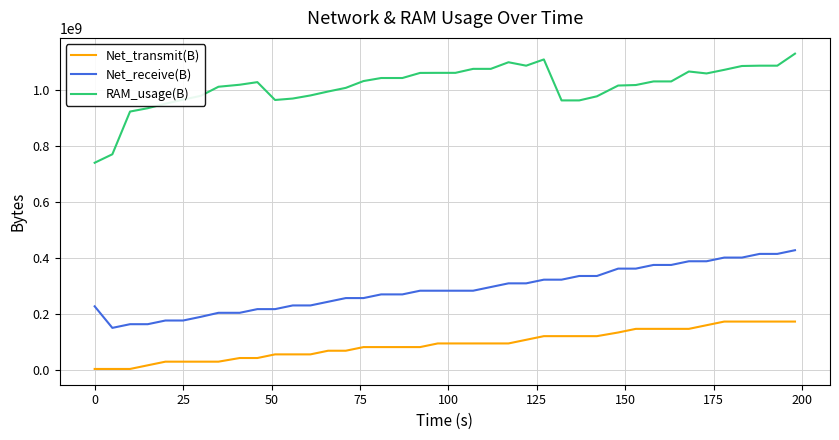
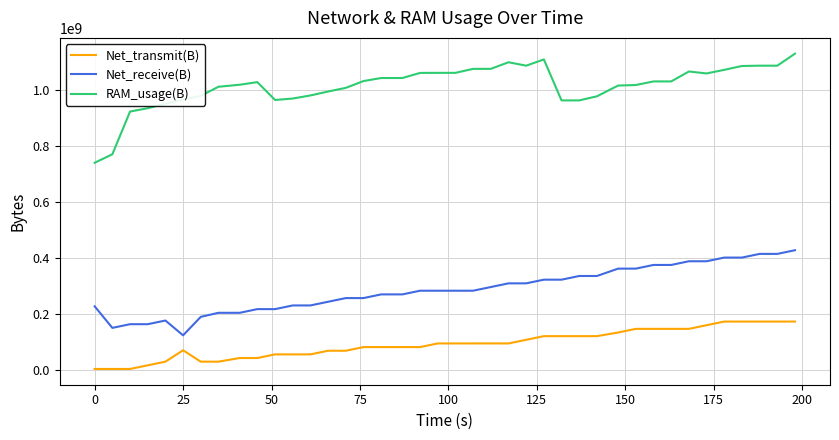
Net_transmit(B), 25: 30000000 -> 70000000
Net_receive(B), 25: 180000000 -> 120000000
